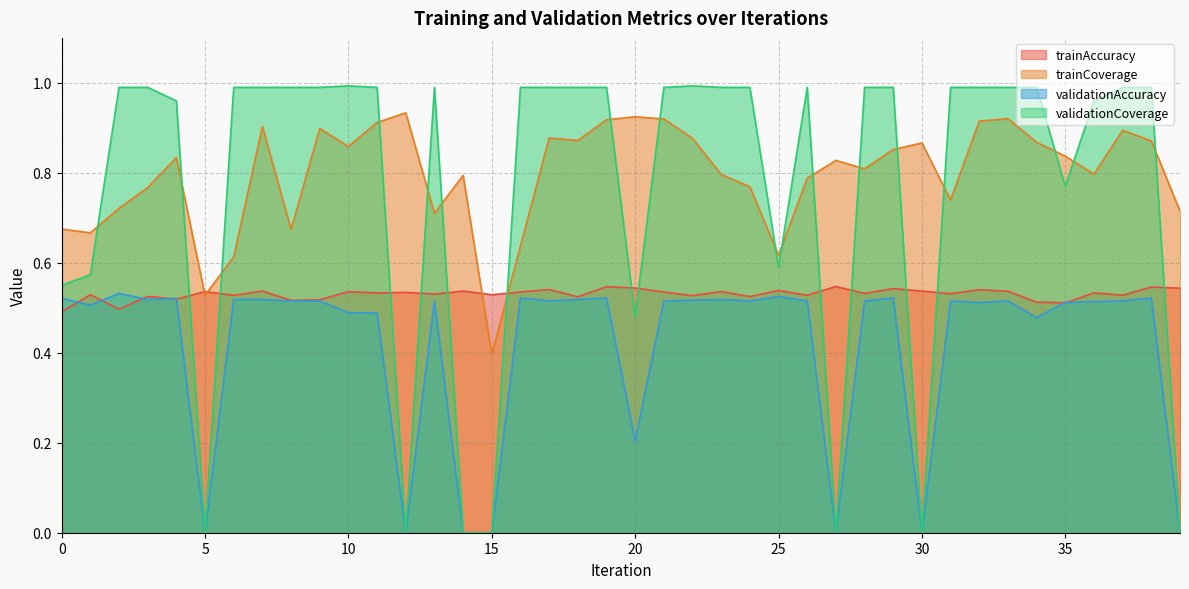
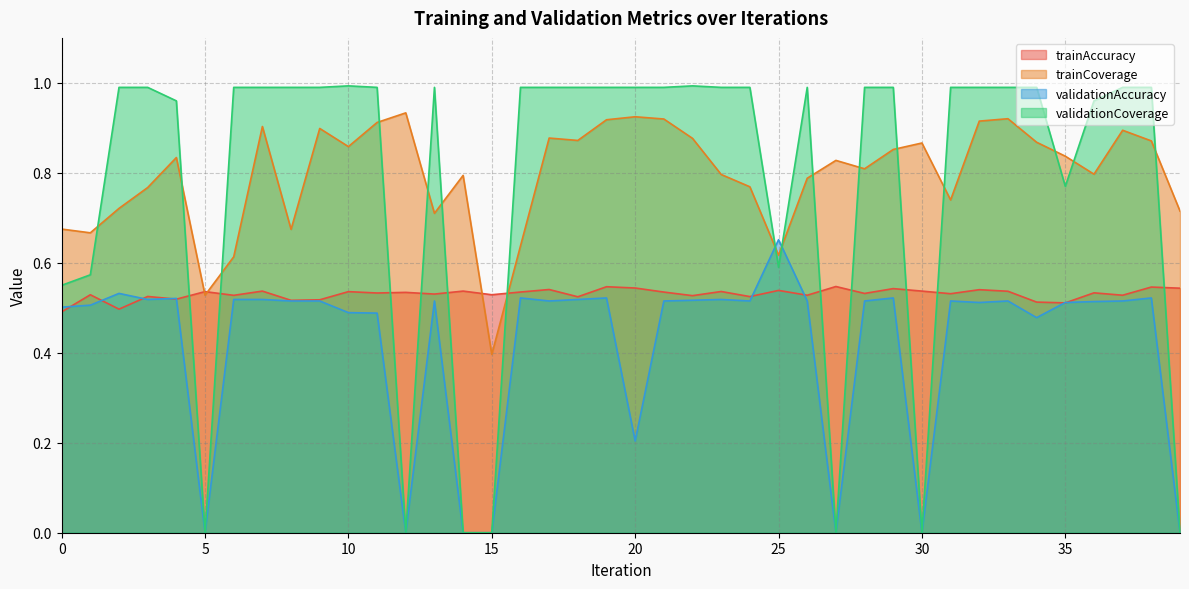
validationAccuracy, 0: 0.52 -> 0.50
validationCoverage, 20: 0.48 -> 0.99
validationAccuracy, 25: 0.53 -> 0.65
